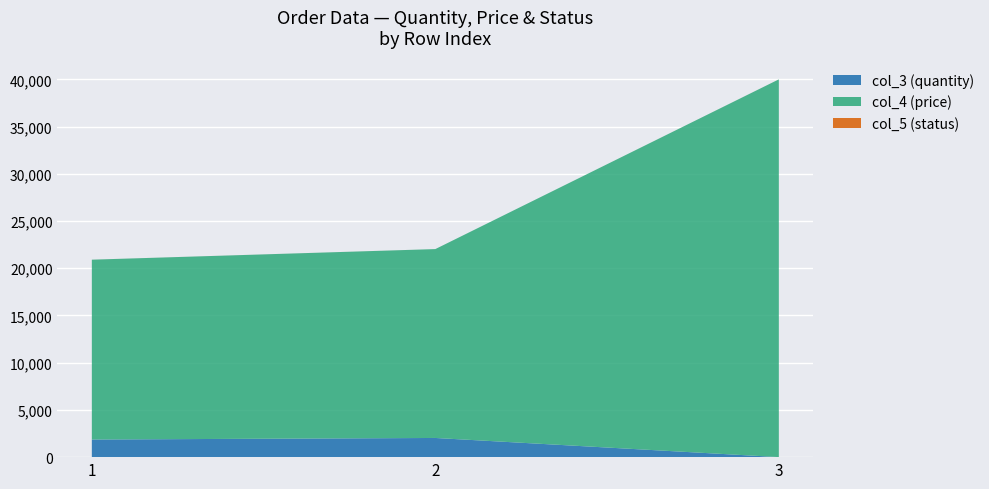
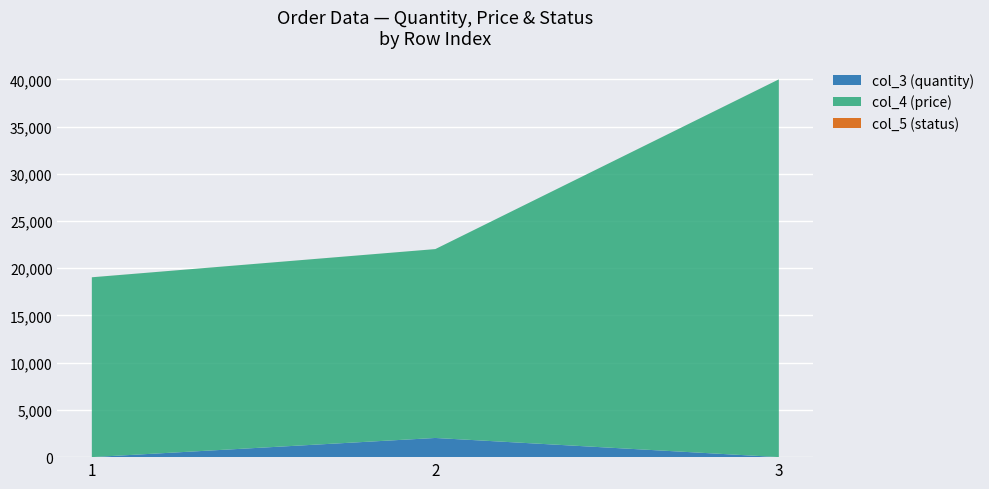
col_3 (quantity), 1: 2,000 -> 0
